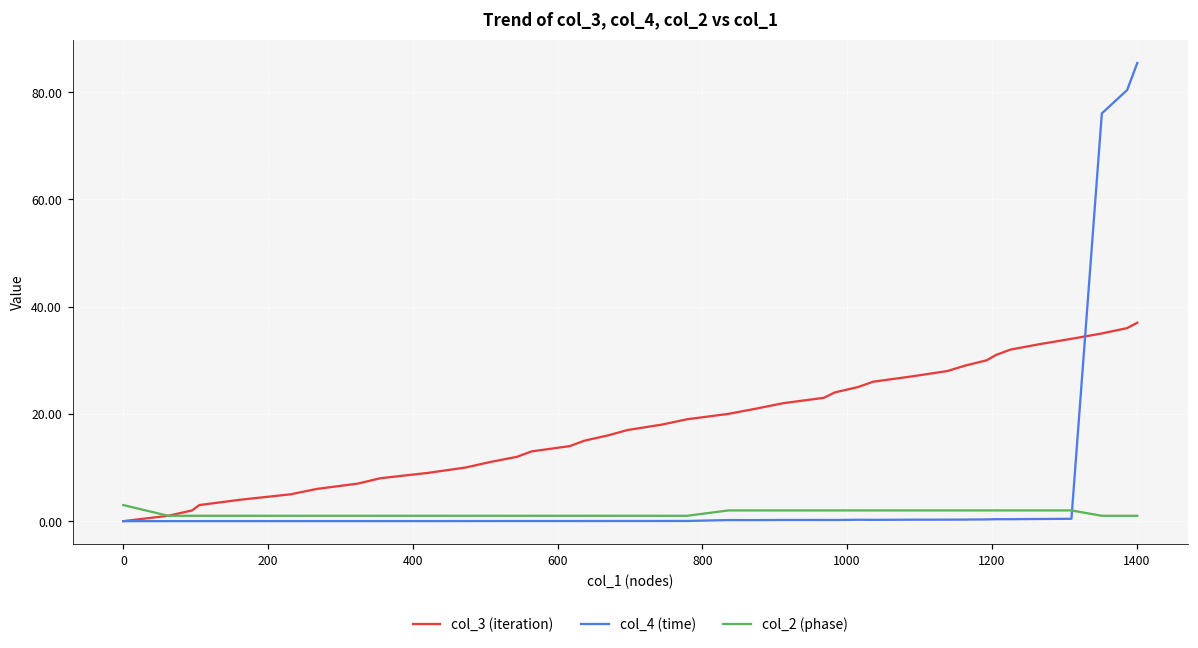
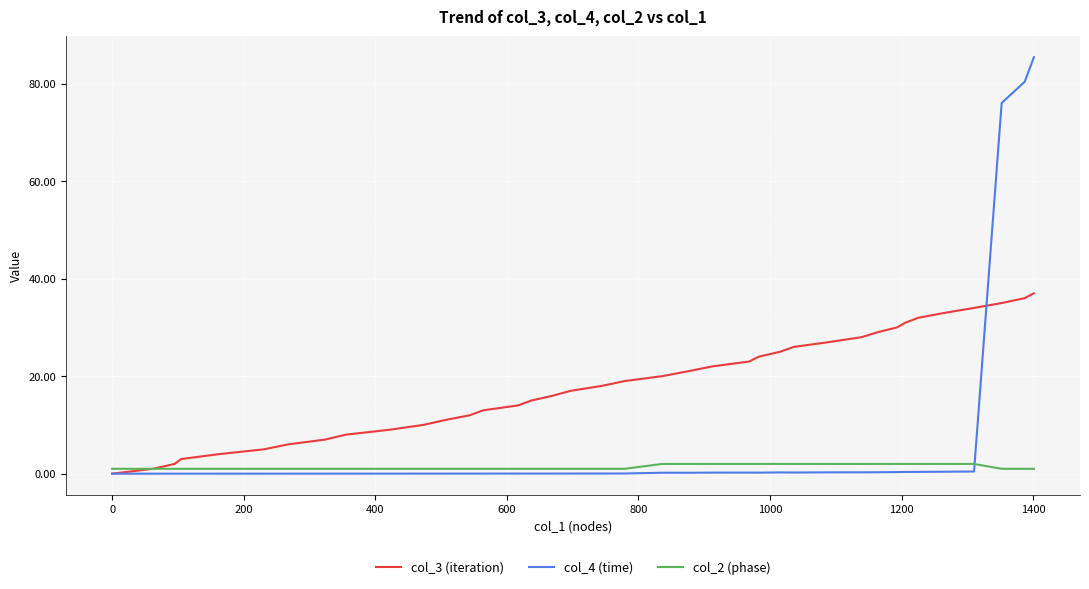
col_2 (phase), 0: 3 -> 1
